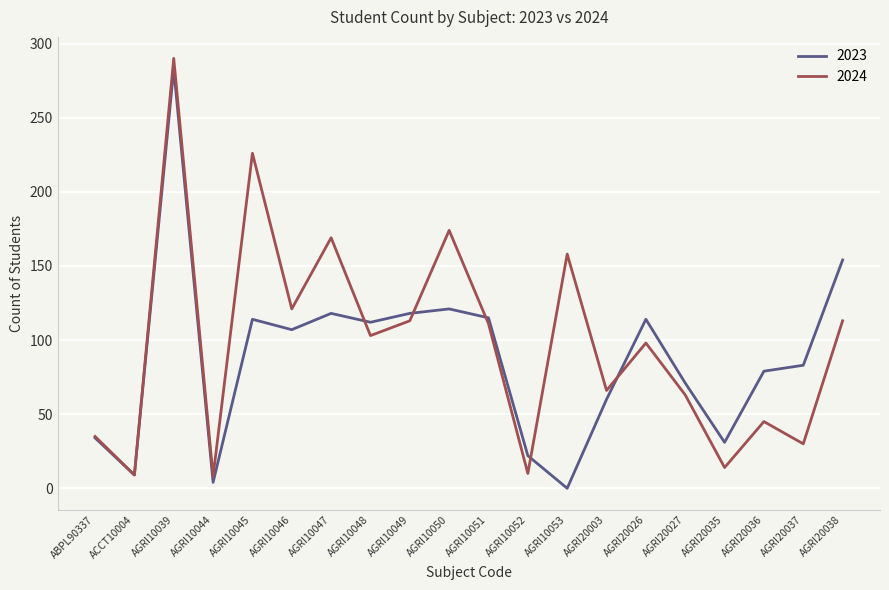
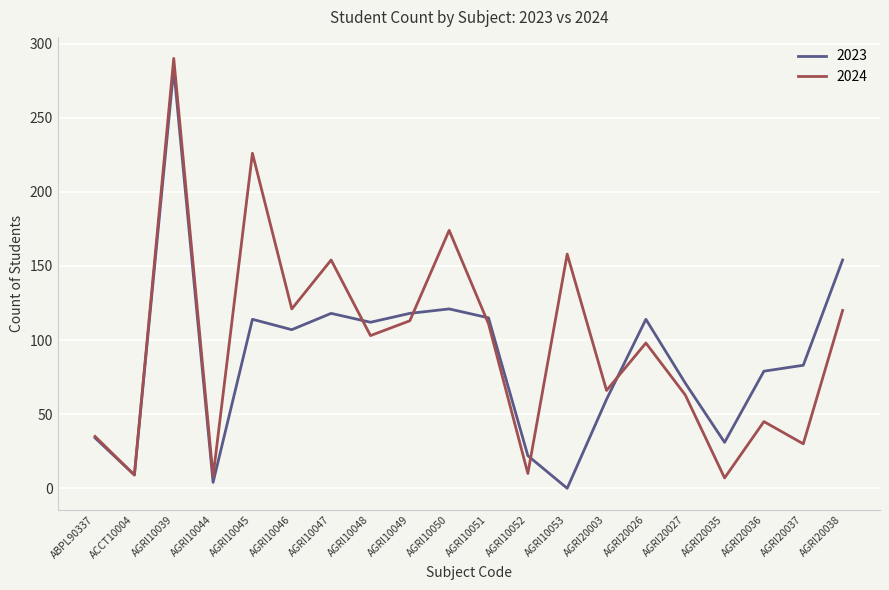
2024, AGRI10047: 169 -> 154
2024, AGRI20035: 14 -> 7
2024, AGRI20038: 113 -> 120
